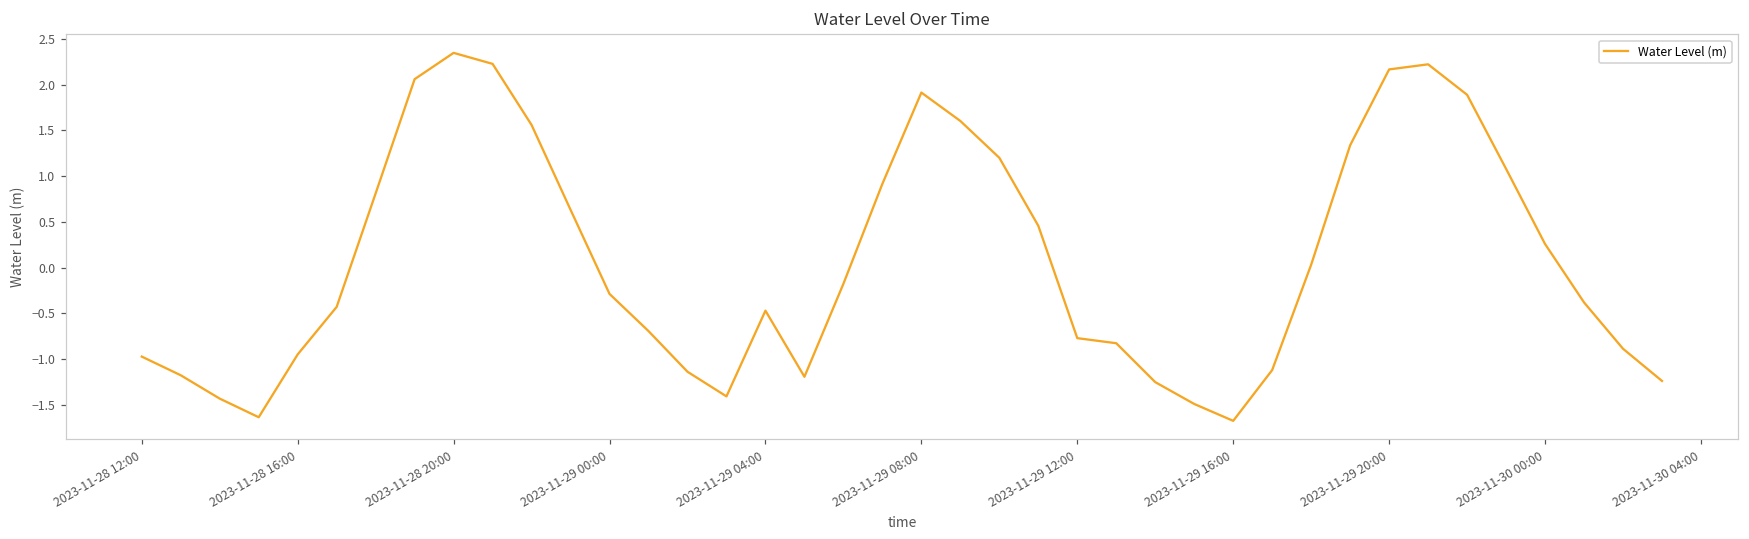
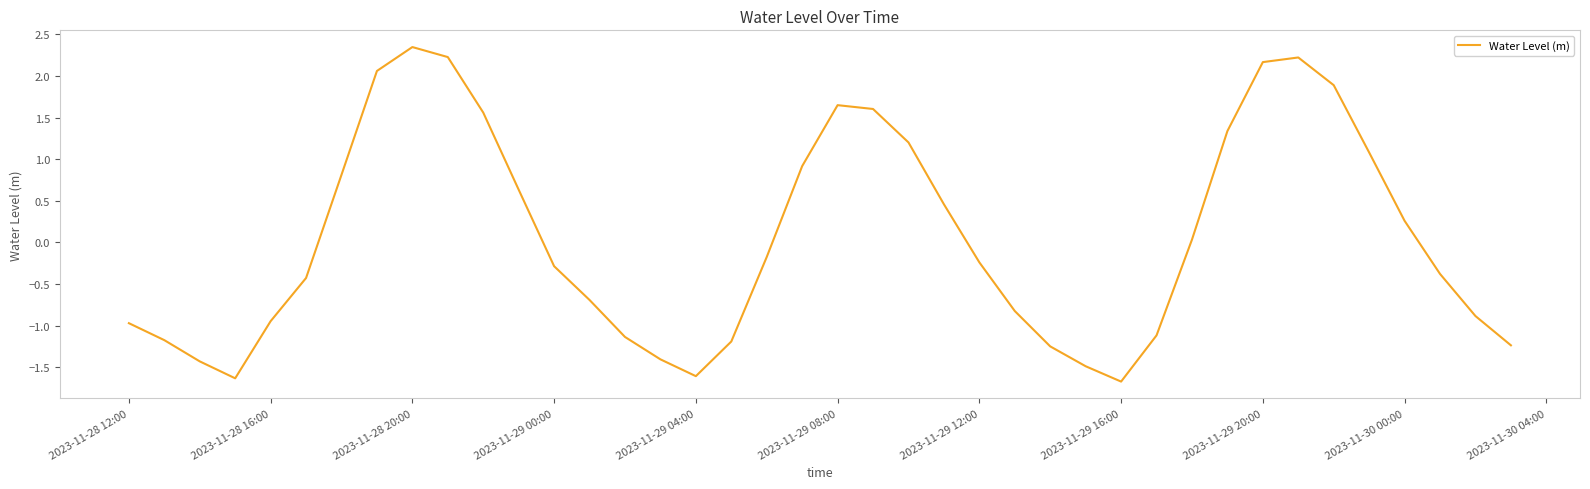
2023-11-29 04:00: -0.5 -> -1.6
2023-11-29 08:00: 1.9 -> 1.6
2023-11-29 12:00: -0.8 -> -0.2
